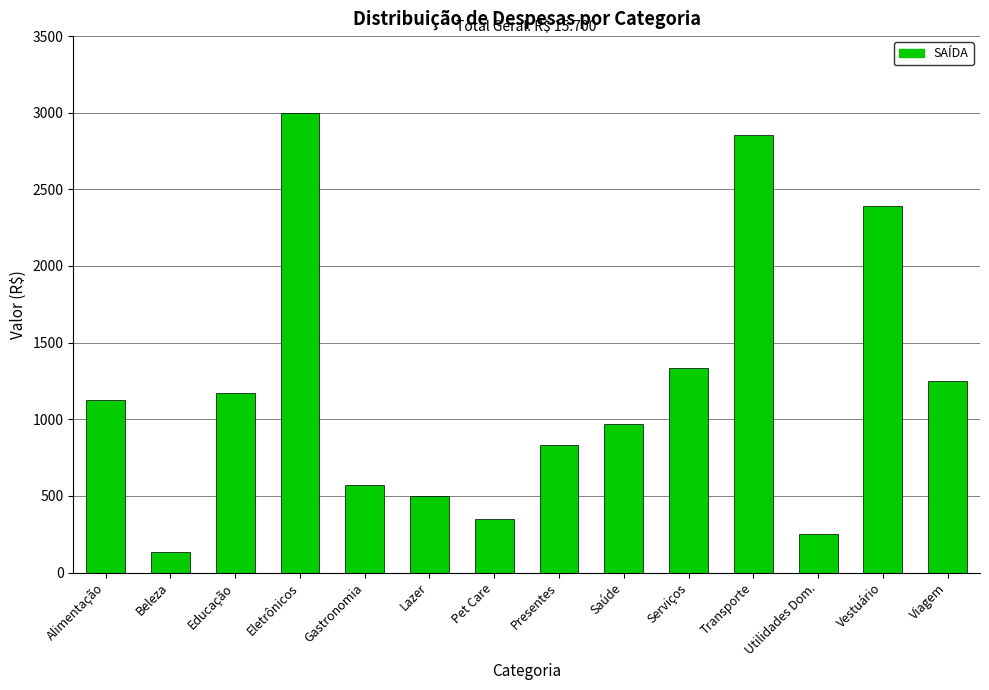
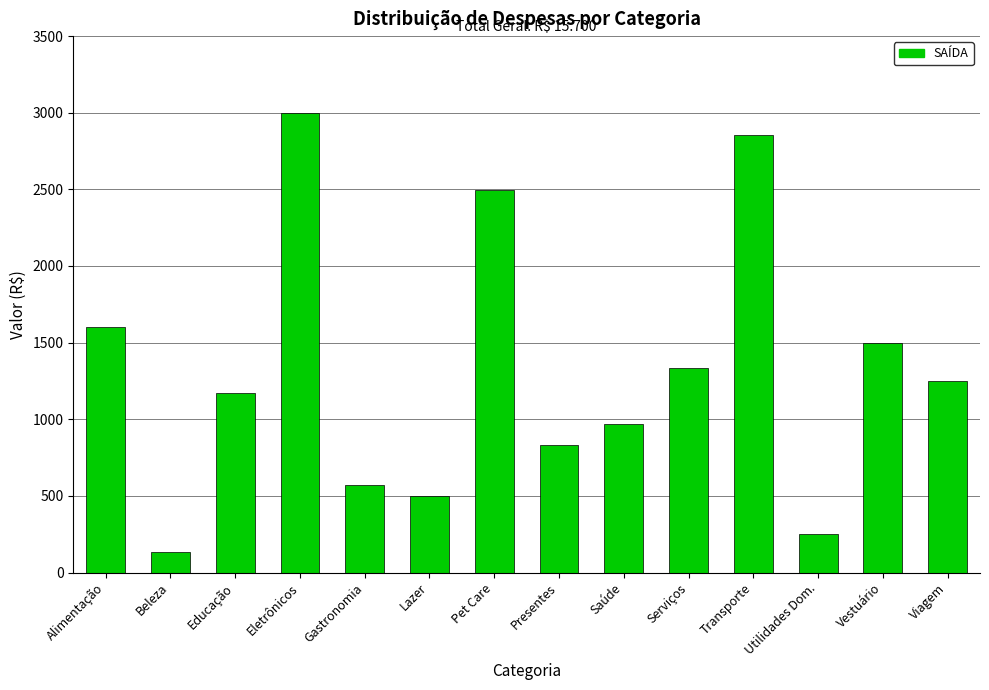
Alimentação: 1130 -> 1600
Pet Care: 350 -> 2500
Vestuário: 2390 -> 1500
